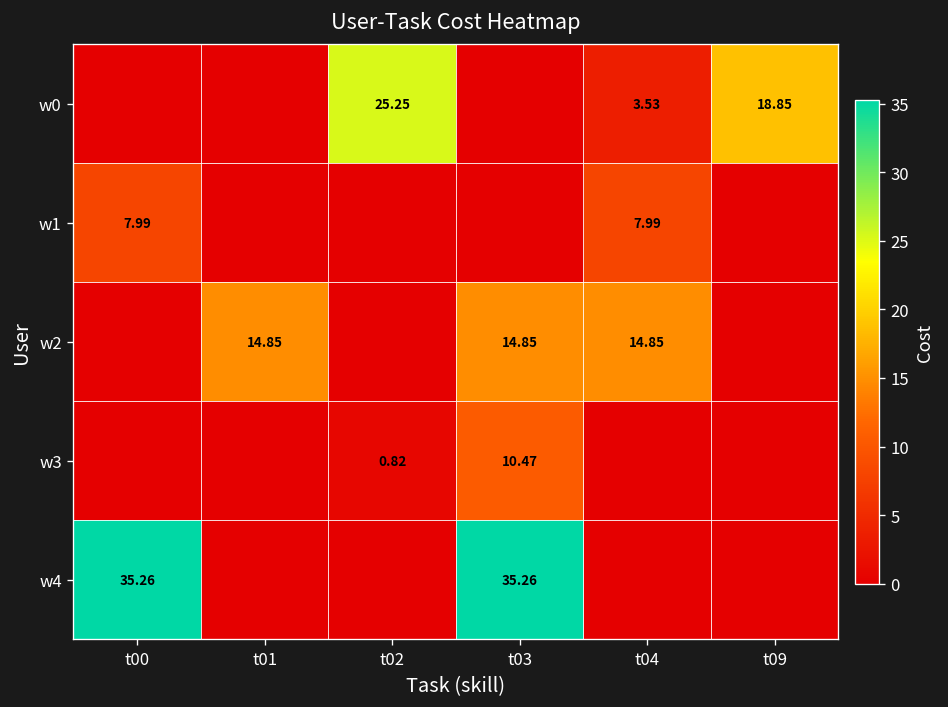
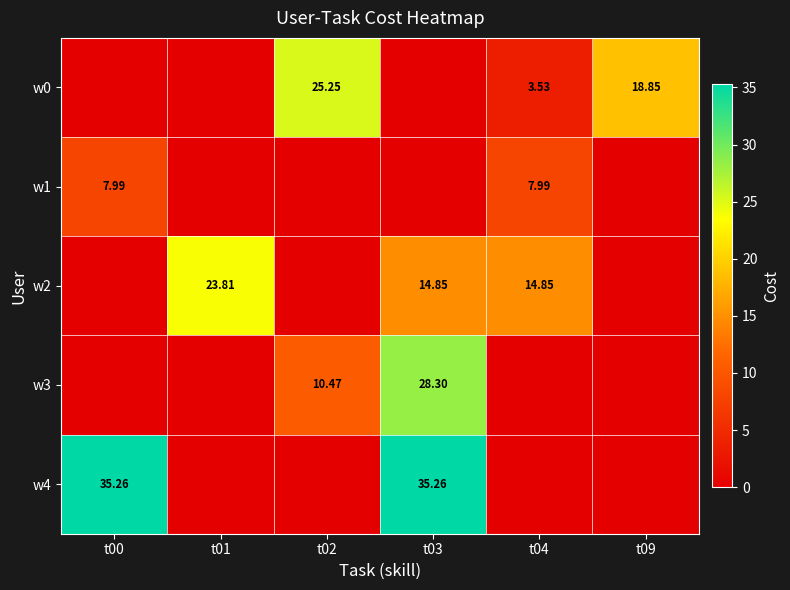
w2, t01: 14.85 -> 23.81
w3, t02: 0.82 -> 10.47
w3, t03: 10.47 -> 28.30
